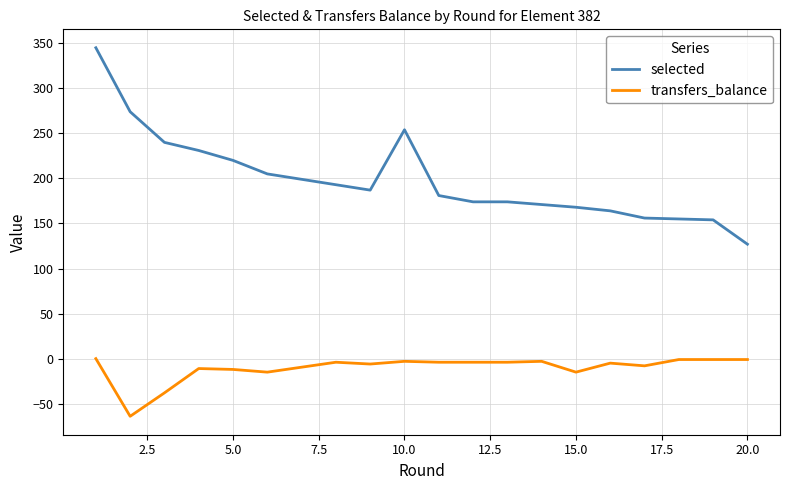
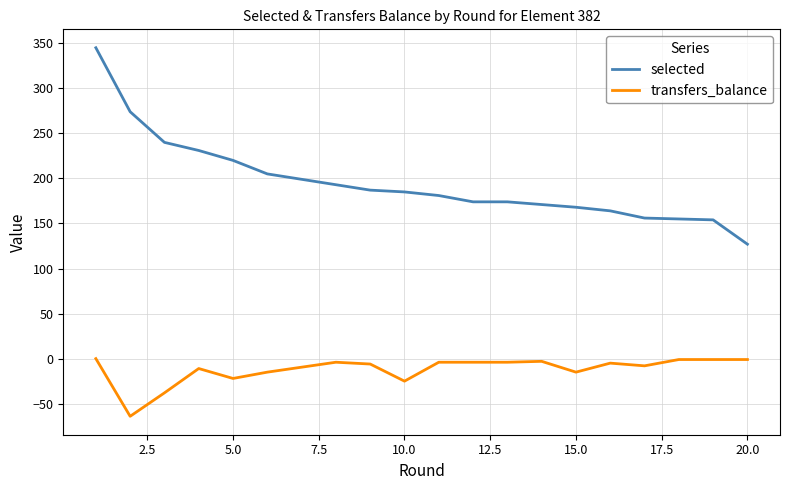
transfers_balance, 5.0: -10 -> -20
selected, 10.0: 250 -> 190
transfers_balance, 10.0: 0 -> -30
